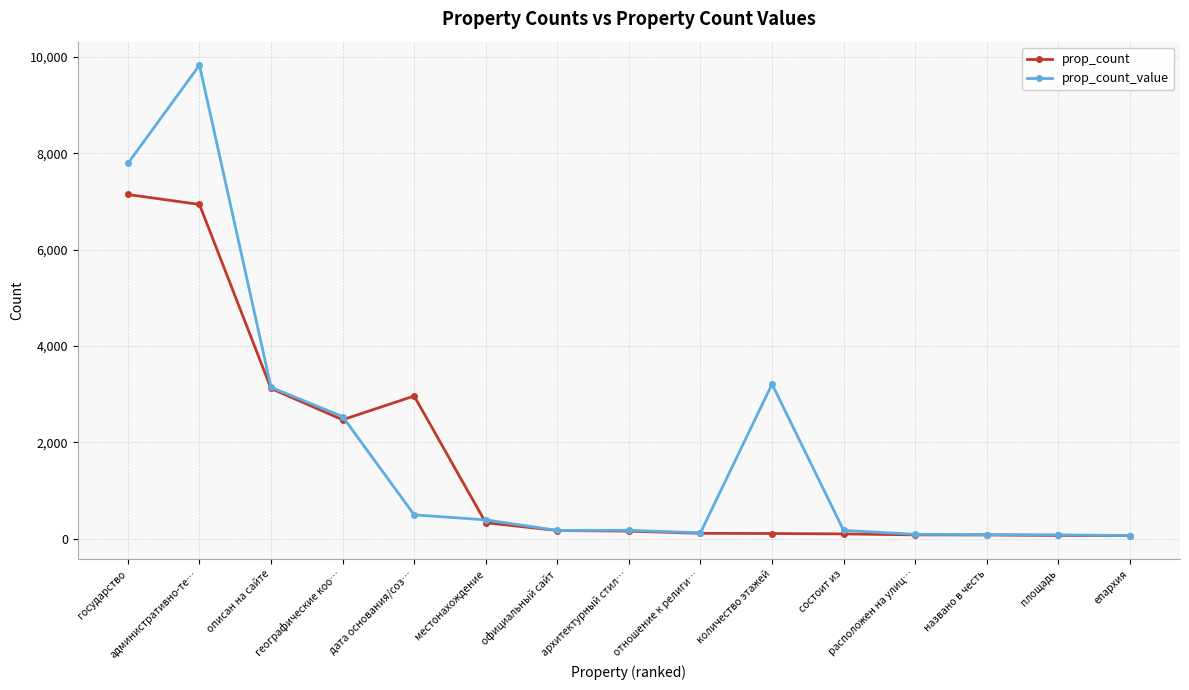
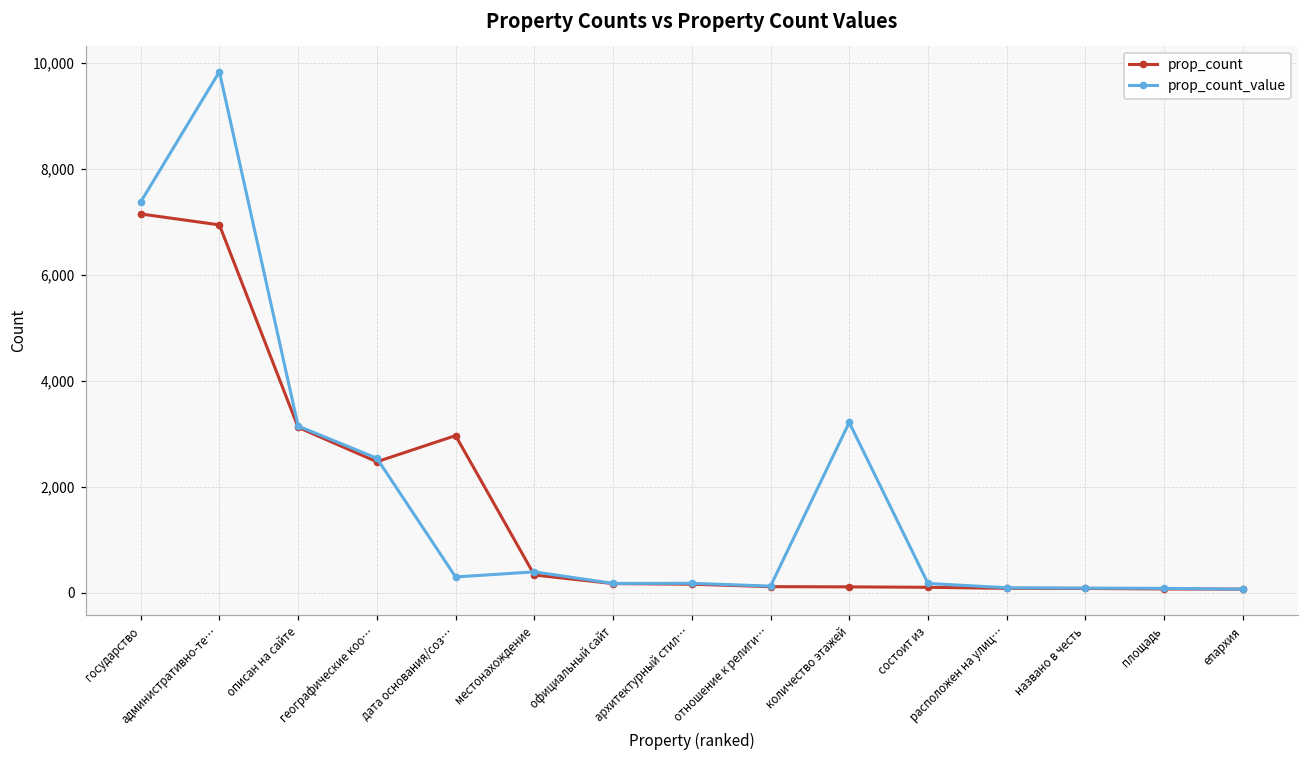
prop_count_value, государство: 7,800 -> 7,400
prop_count_value, дата основания/соз…: 500 -> 300
